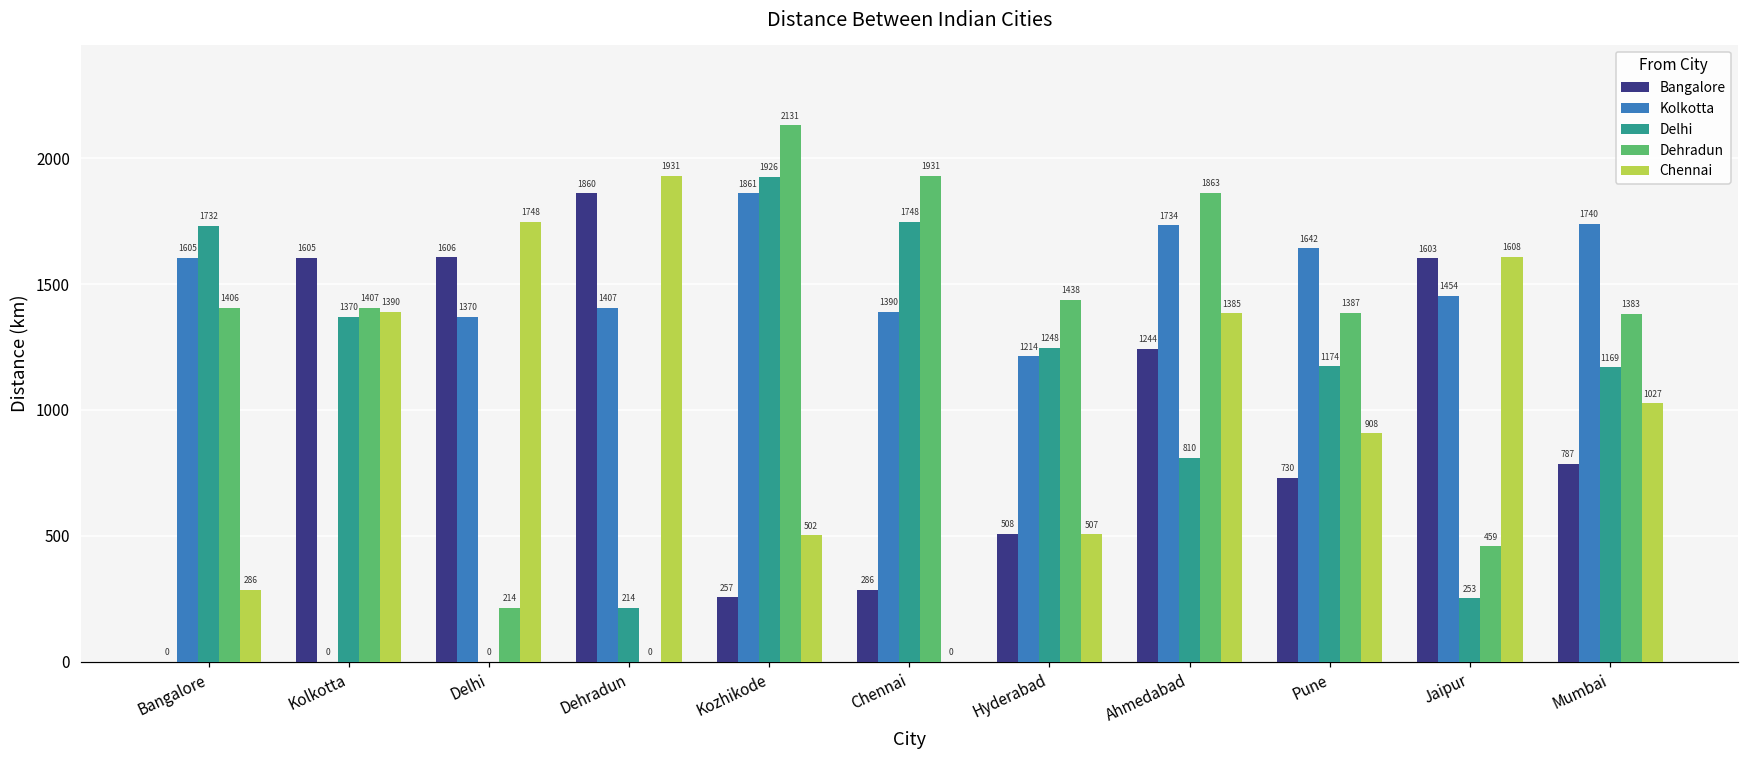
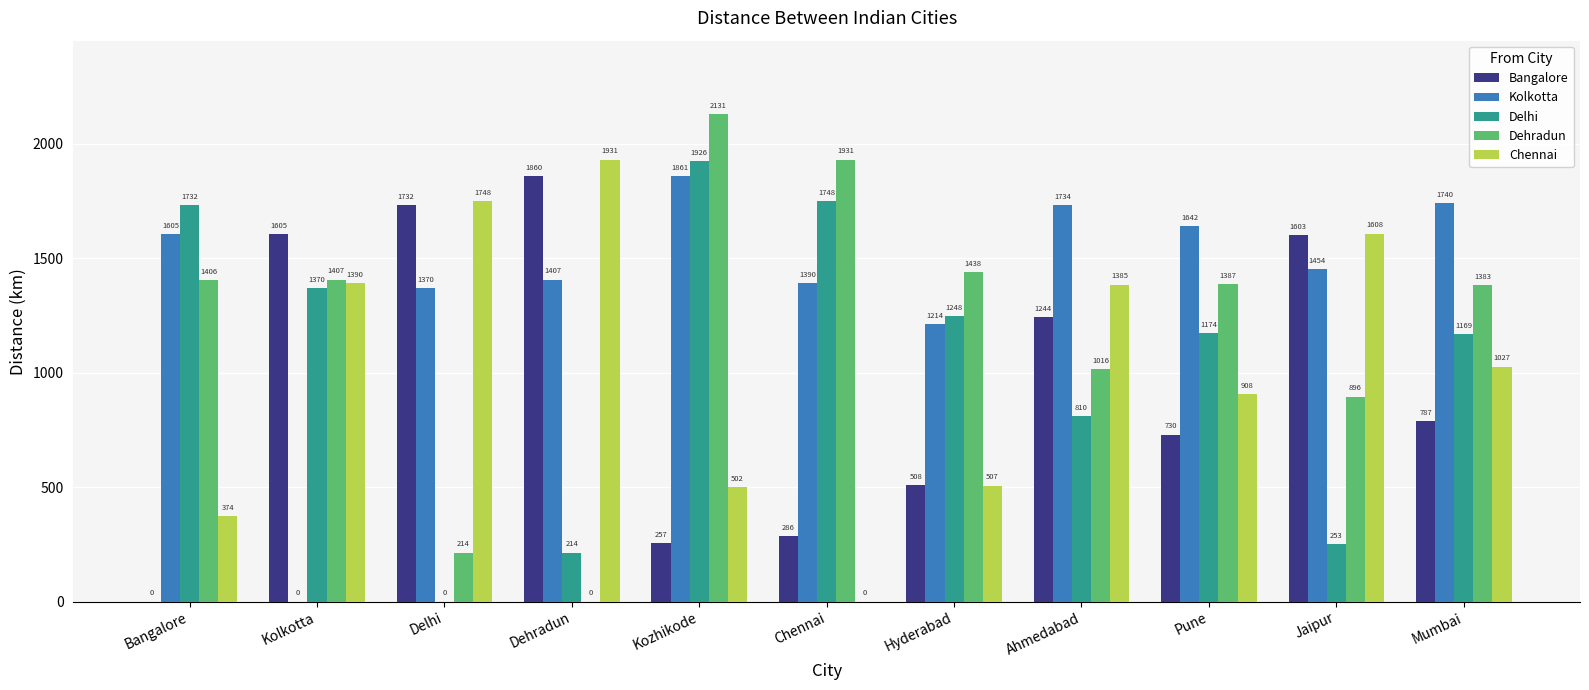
Chennai, Bangalore: 286 -> 374
Bangalore, Delhi: 1606 -> 1732
Dehradun, Ahmedabad: 1863 -> 1016
Dehradun, Jaipur: 459 -> 896
